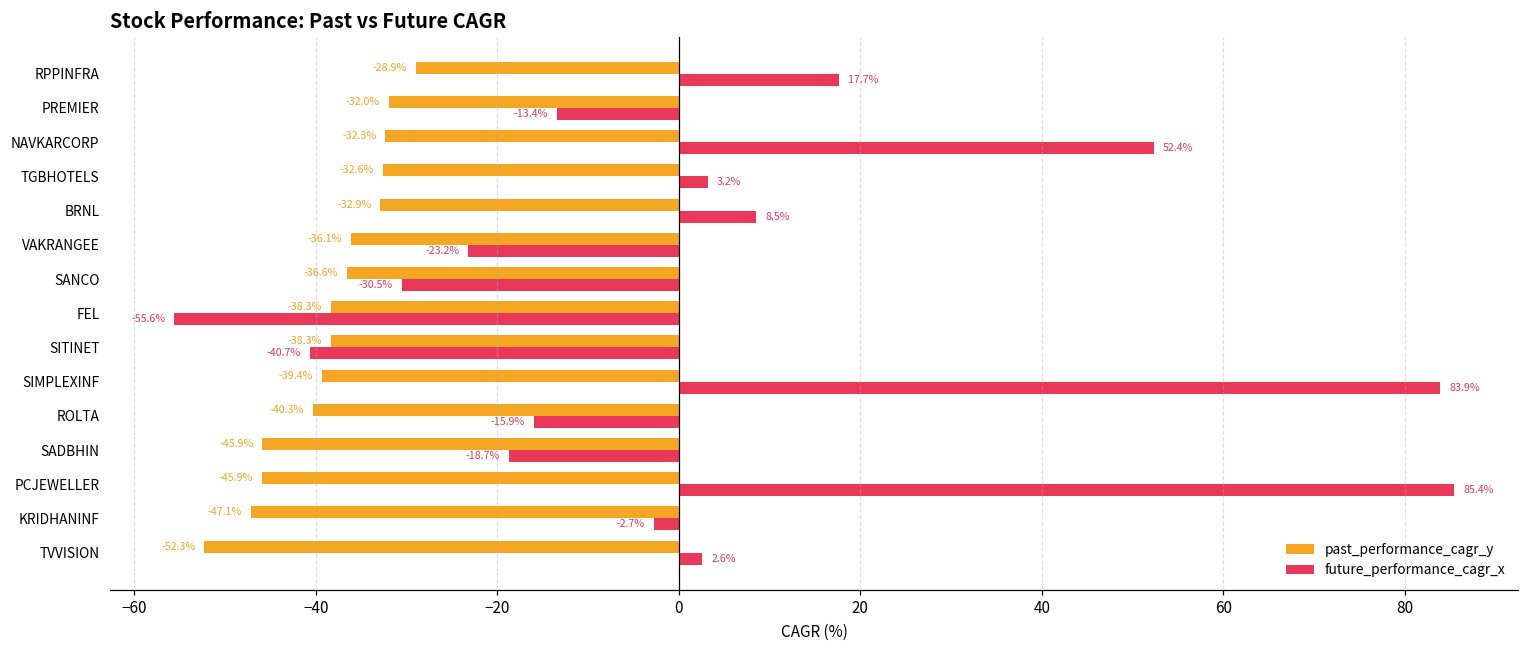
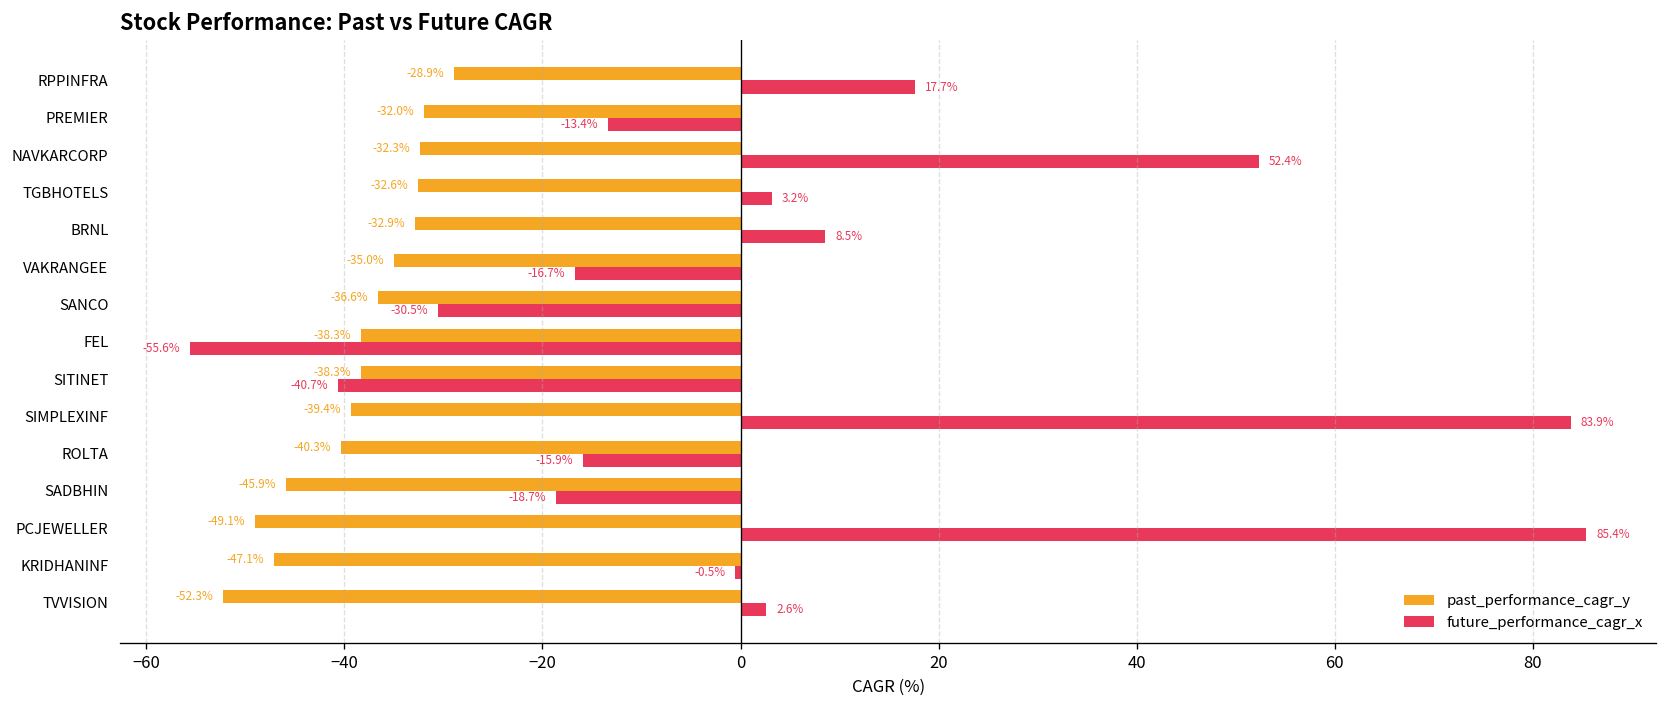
past_performance_cagr_y, VAKRANGEE: -36.1% -> -35.0%
future_performance_cagr_x, VAKRANGEE: -23.2% -> -16.7%
past_performance_cagr_y, PCJEWELLER: -45.9% -> -49.1%
future_performance_cagr_x, KRIDHANINF: -2.7% -> -0.5%
